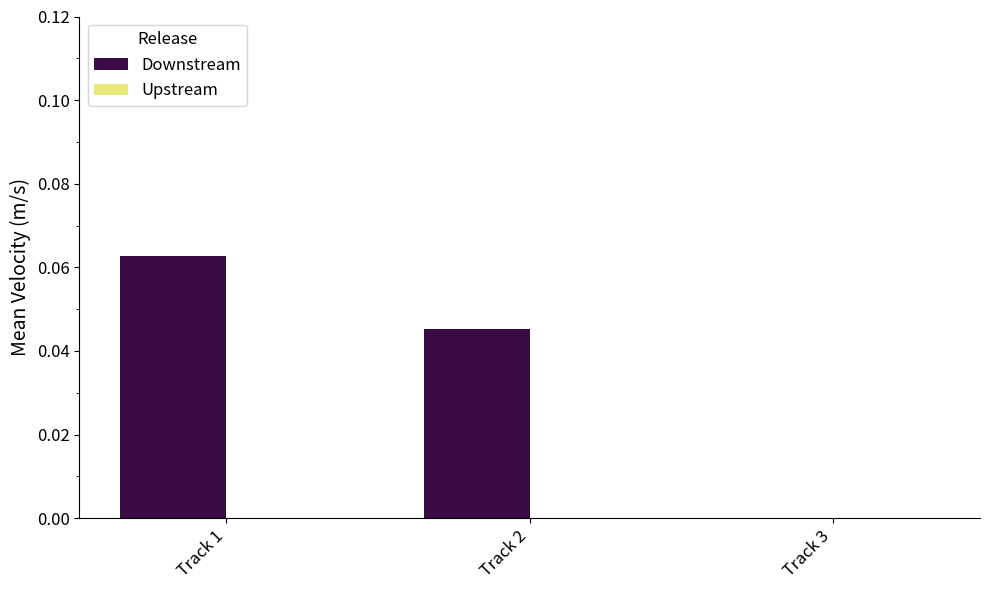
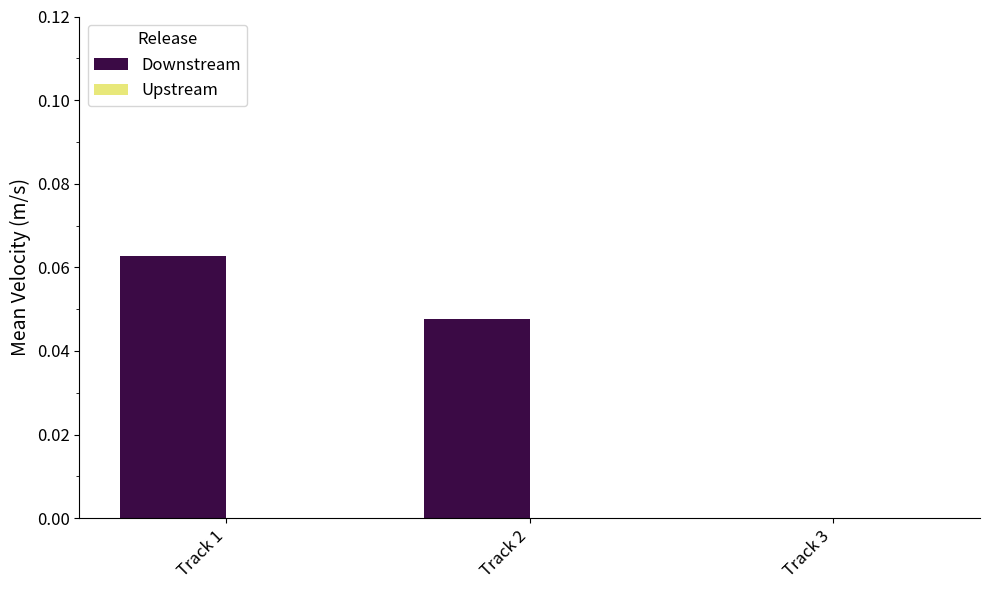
Downstream, Track 2: 0.045 -> 0.048
